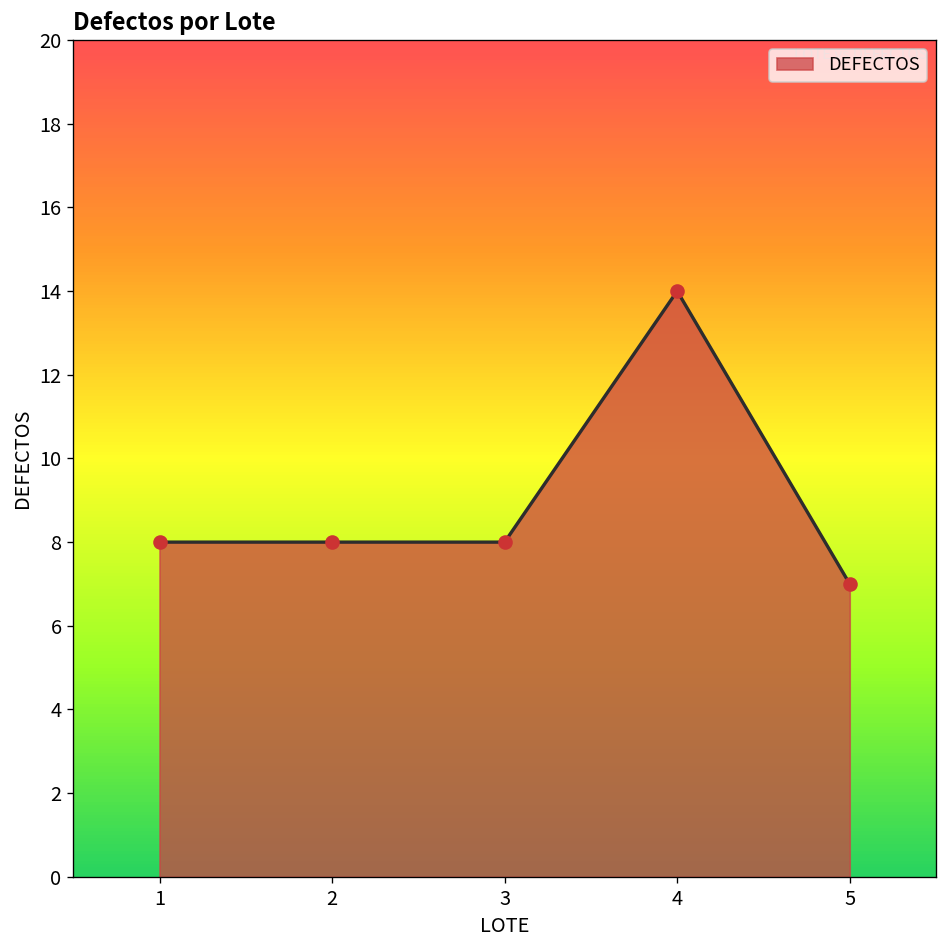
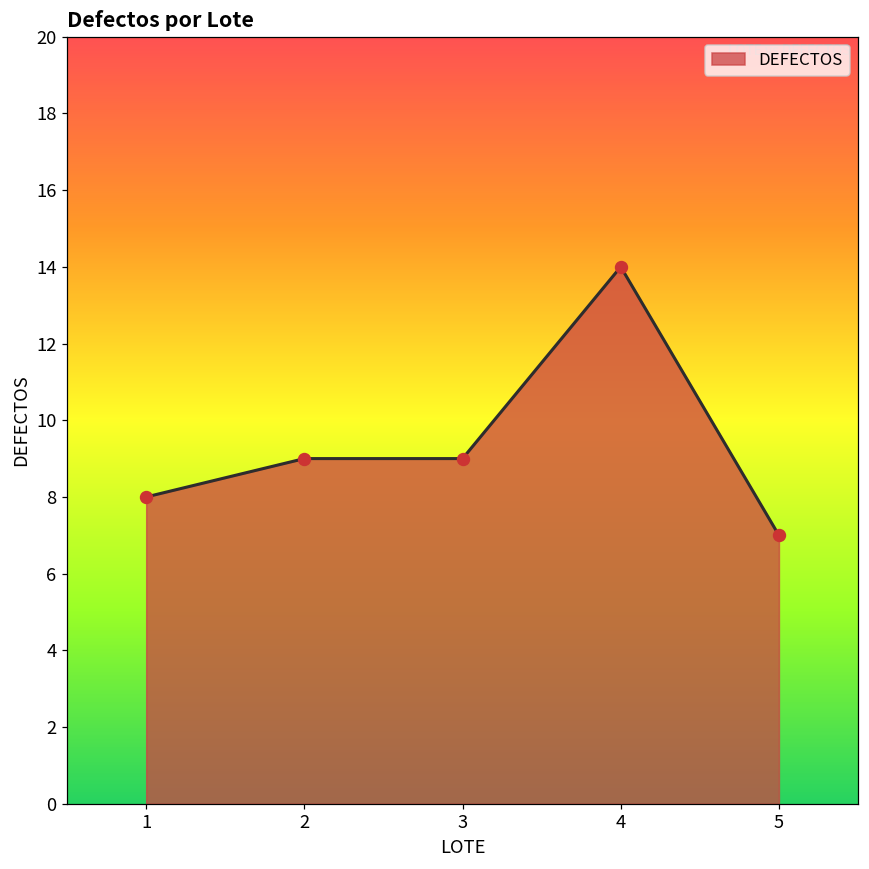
2: 8 -> 9
3: 8 -> 9
